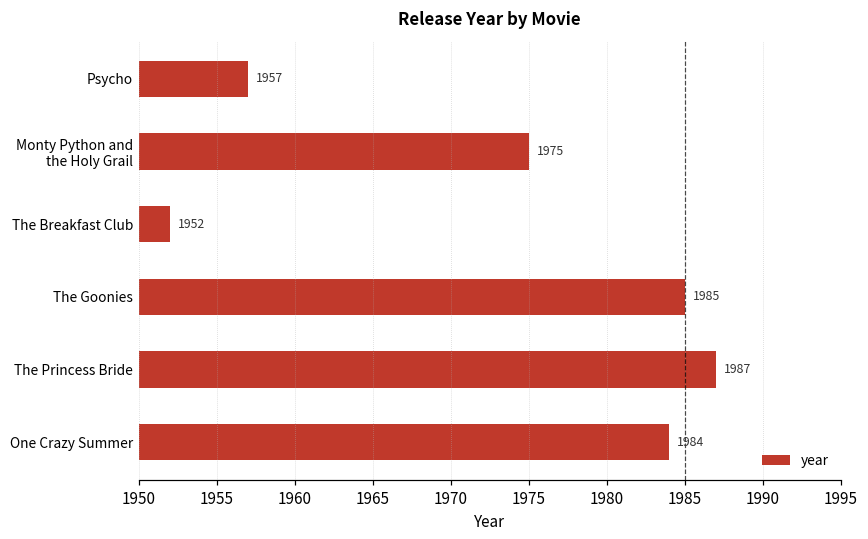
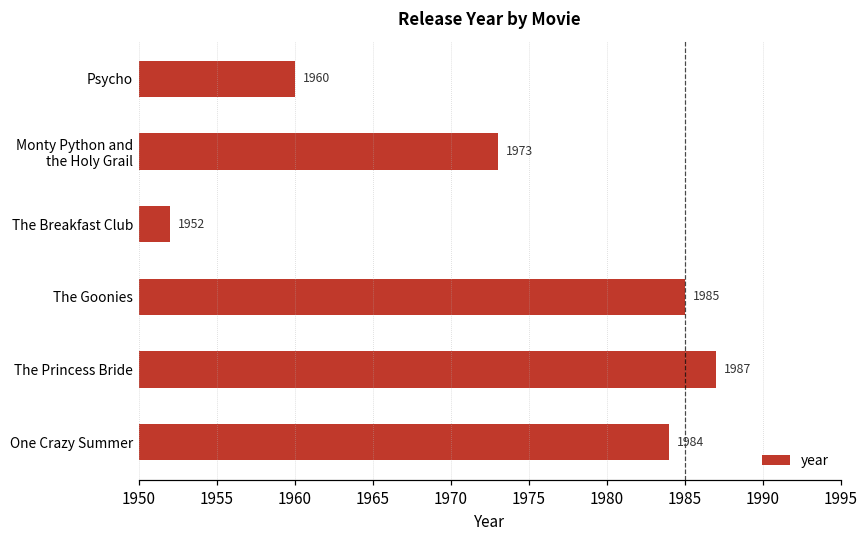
Psycho: 1957 -> 1960
Monty Python and the Holy Grail: 1975 -> 1973
